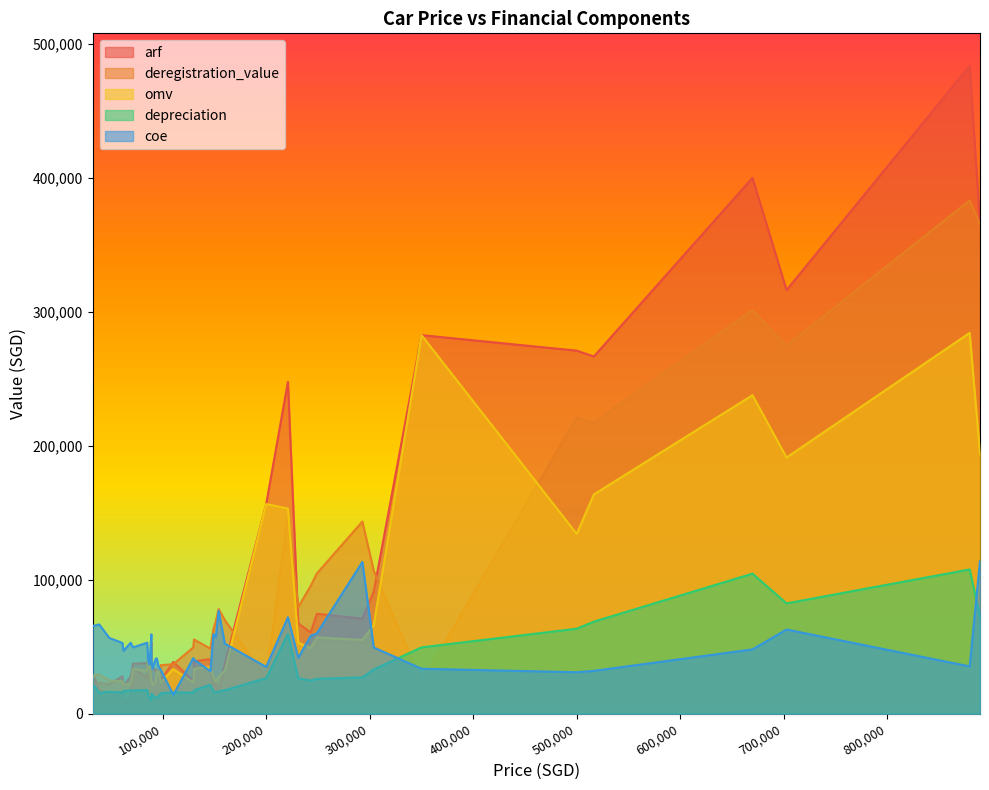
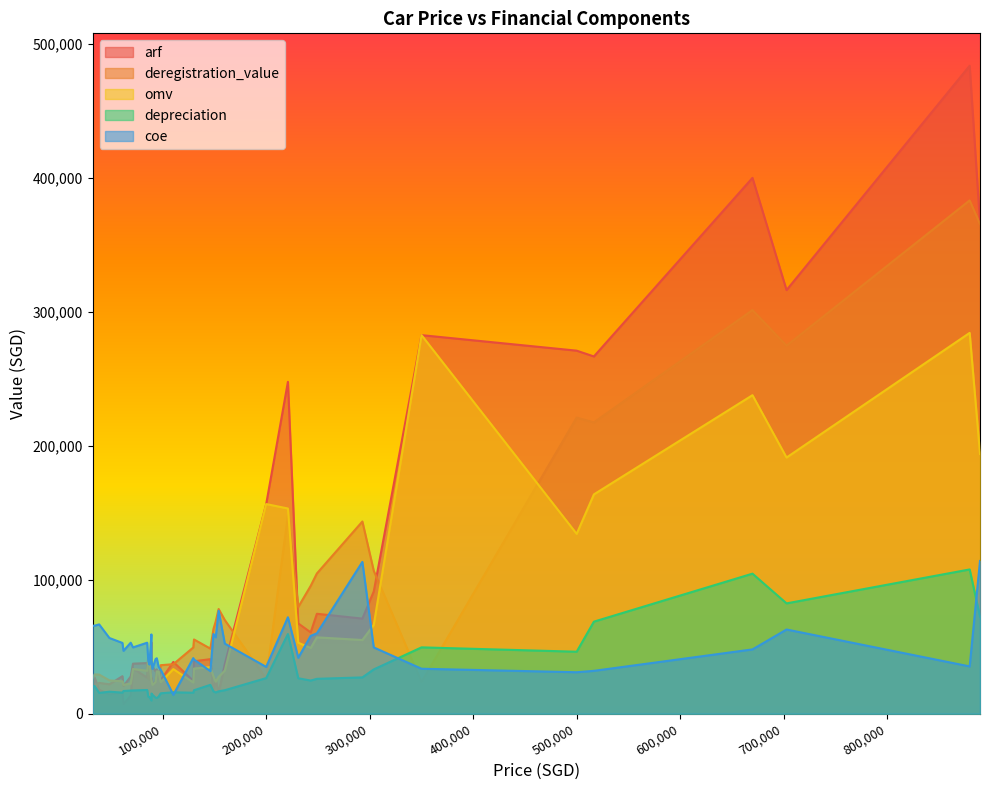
depreciation, 500,000: 63,000 -> 46,000
